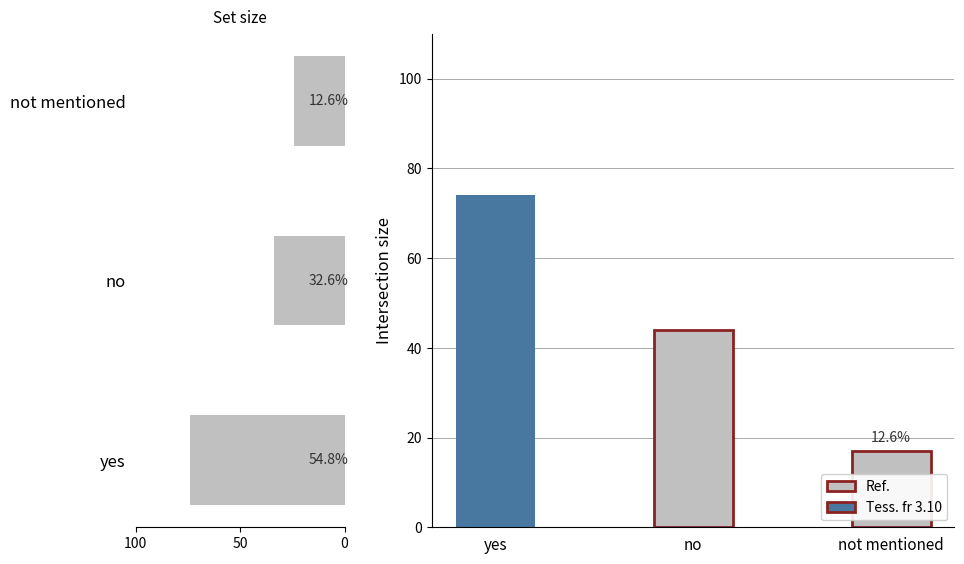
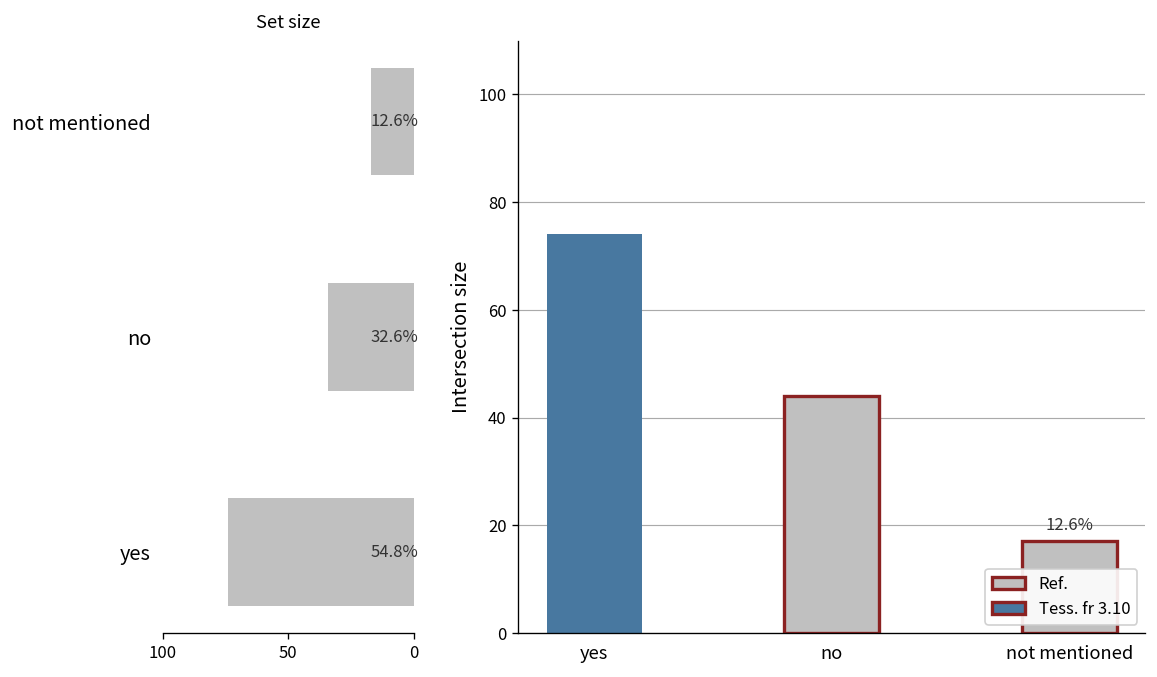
Set size, not mentioned: 24 -> 17
